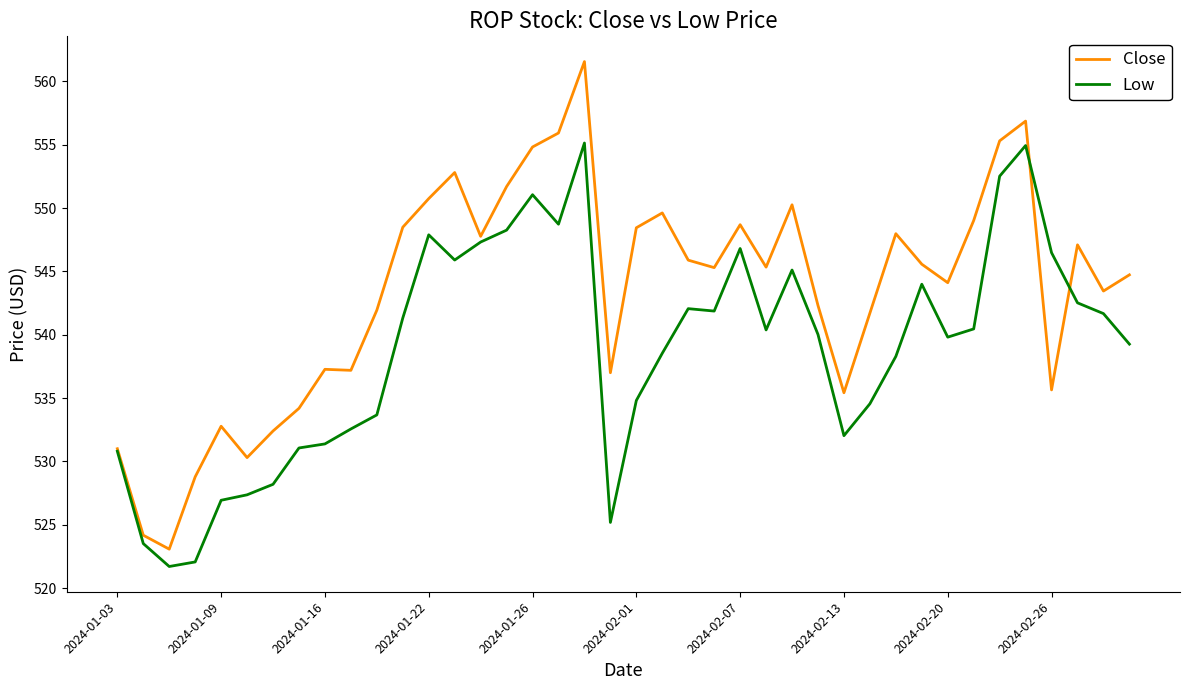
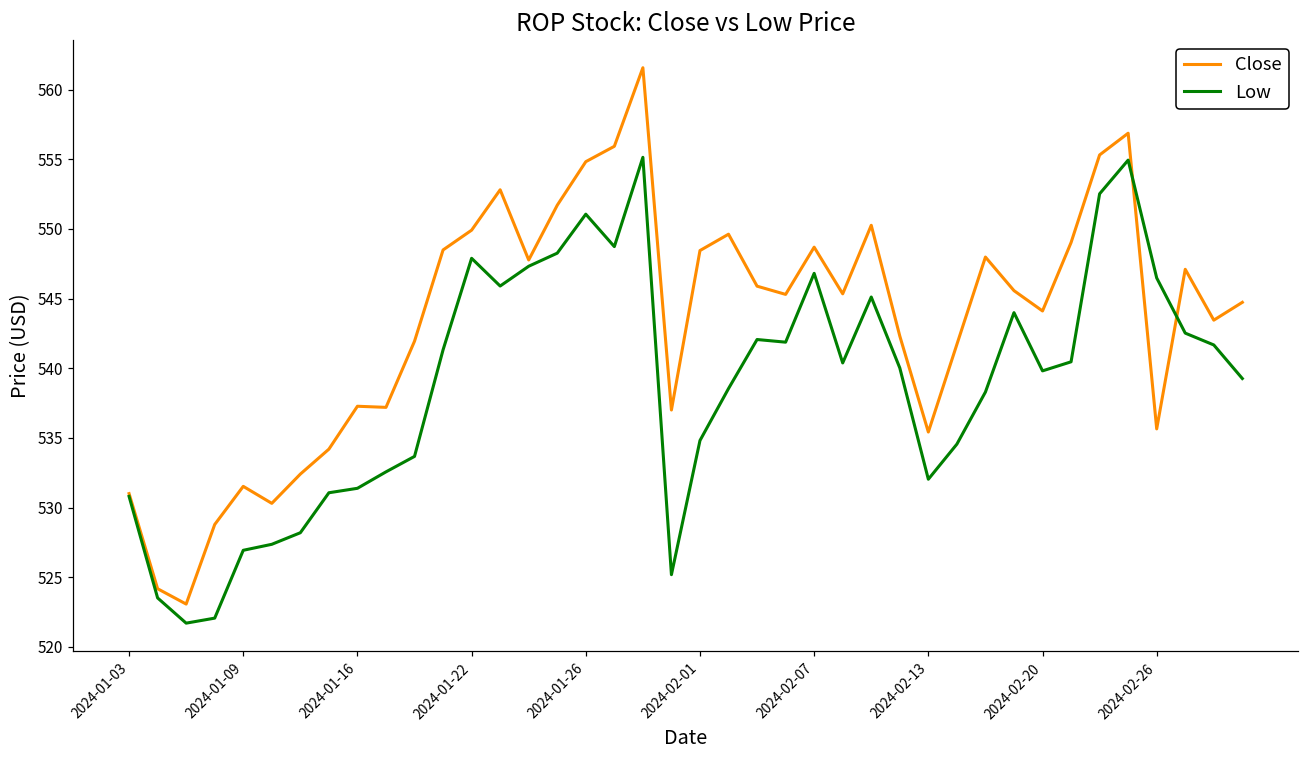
Close, 2024-01-09: 532.8 -> 531.5
Close, 2024-01-22: 550.8 -> 549.9
